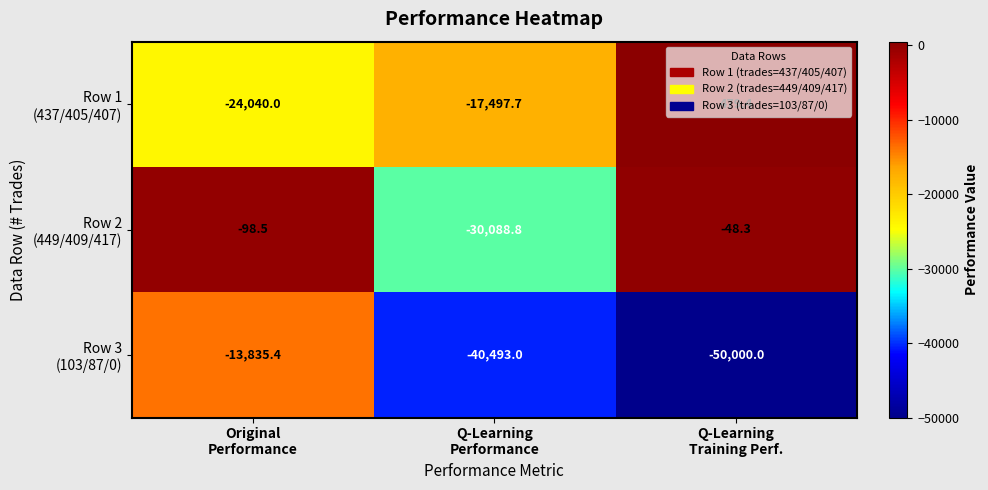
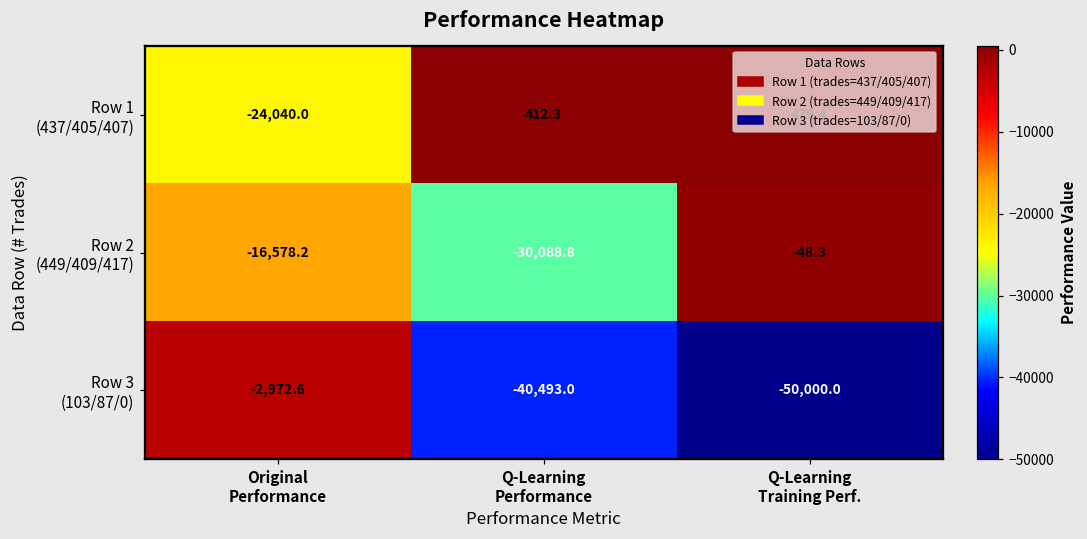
Row 1 (437/405/407), Q-Learning Performance: -17,497.7 -> 412.3
Row 2 (449/409/417), Original Performance: -98.5 -> -16,578.2
Row 3 (103/87/0), Original Performance: -13,835.4 -> -2,972.6
